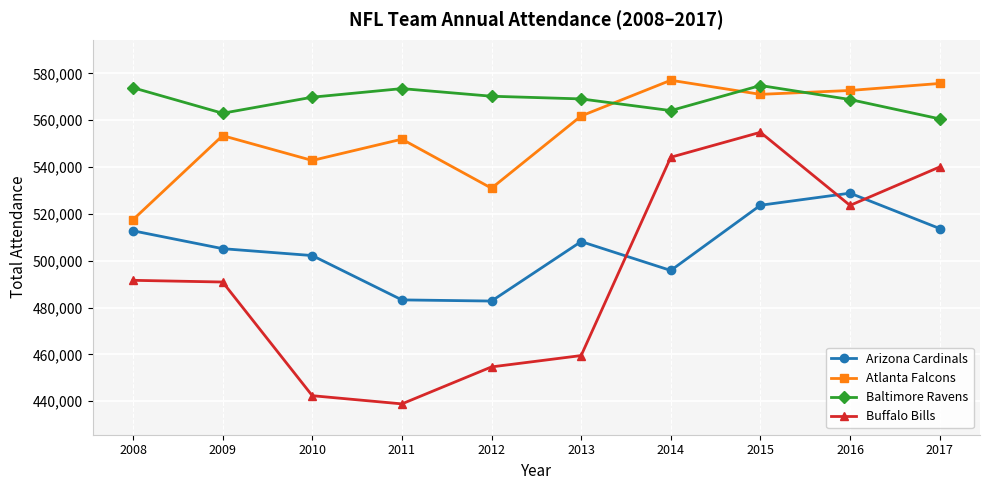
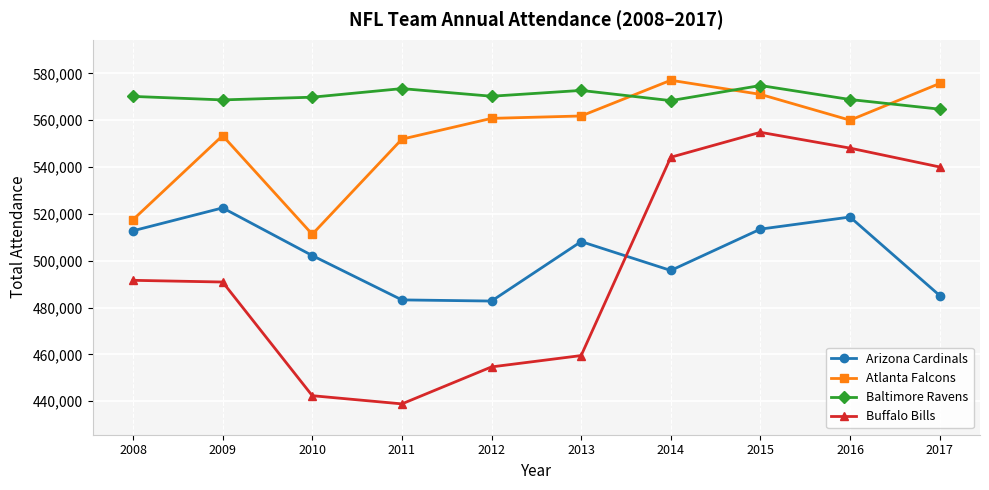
Baltimore Ravens, 2008: 574,000 -> 570,000
Arizona Cardinals, 2009: 505,000 -> 523,000
Baltimore Ravens, 2009: 563,000 -> 569,000
Atlanta Falcons, 2010: 543,000 -> 511,000
Atlanta Falcons, 2012: 531,000 -> 561,000
Baltimore Ravens, 2013: 569,000 -> 573,000
Baltimore Ravens, 2014: 564,000 -> 568,000
Arizona Cardinals, 2015: 524,000 -> 513,000
Arizona Cardinals, 2016: 529,000 -> 519,000
Atlanta Falcons, 2016: 573,000 -> 560,000
Buffalo Bills, 2016: 524,000 -> 548,000
Arizona Cardinals, 2017: 514,000 -> 485,000
Baltimore Ravens, 2017: 561,000 -> 565,000
